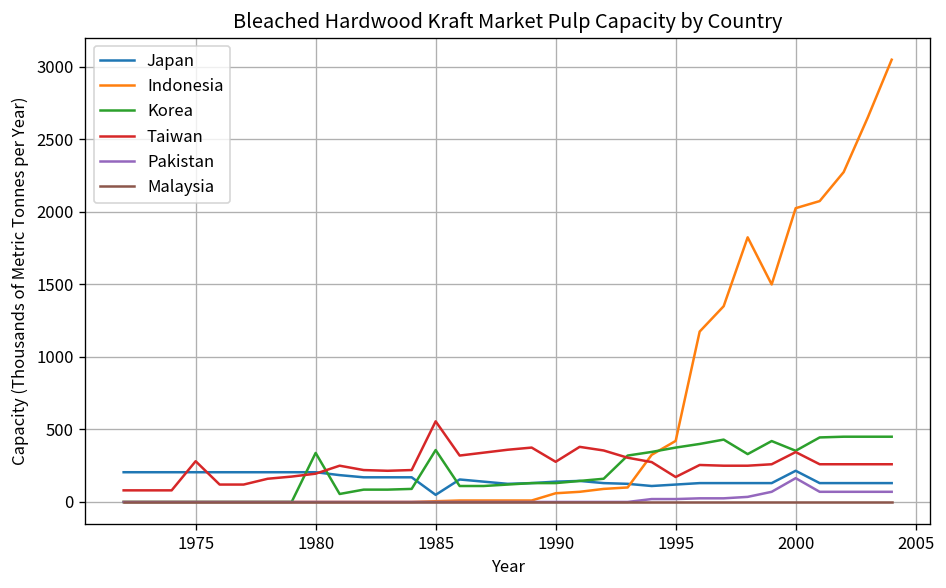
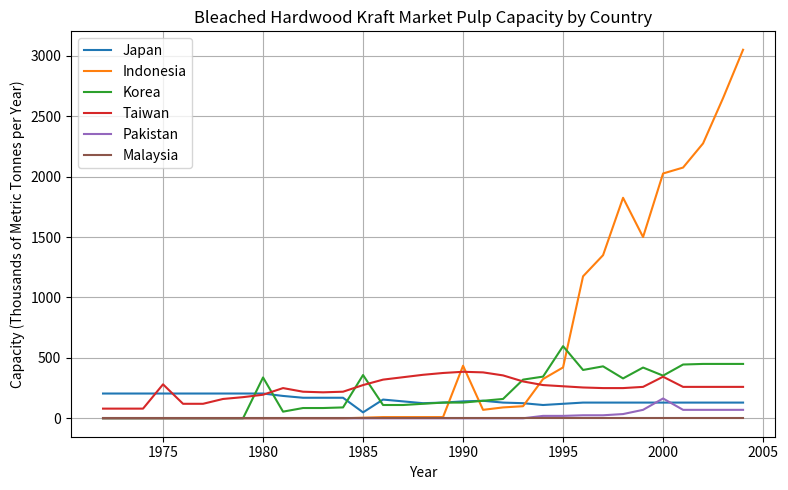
Taiwan, 1985: 560 -> 280
Indonesia, 1990: 60 -> 440
Taiwan, 1990: 280 -> 390
Korea, 1995: 380 -> 600
Taiwan, 1995: 170 -> 270
Japan, 2000: 220 -> 130
